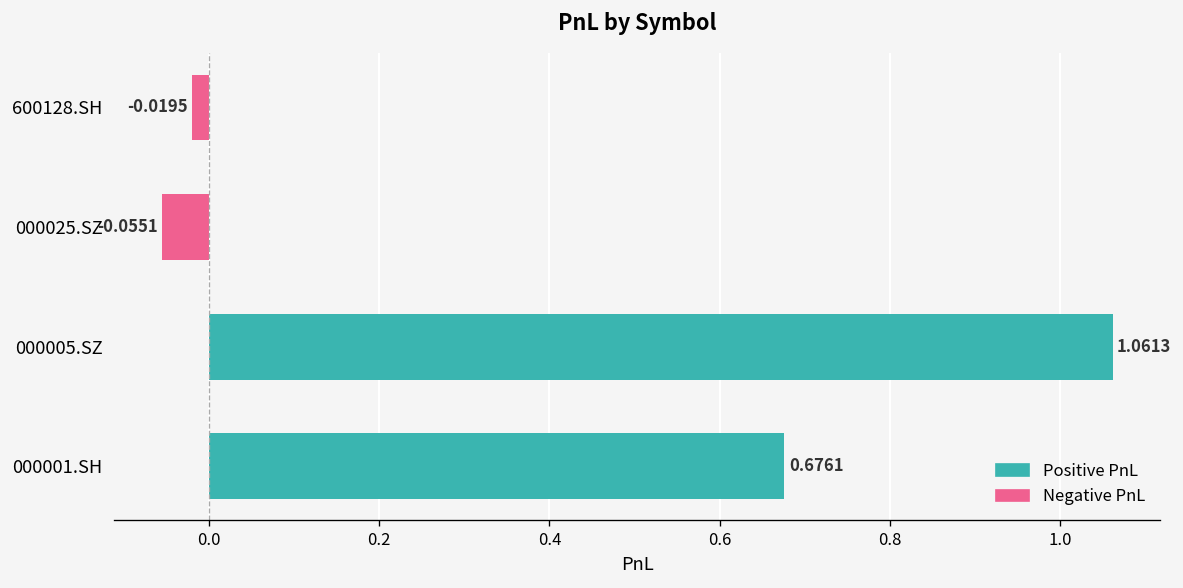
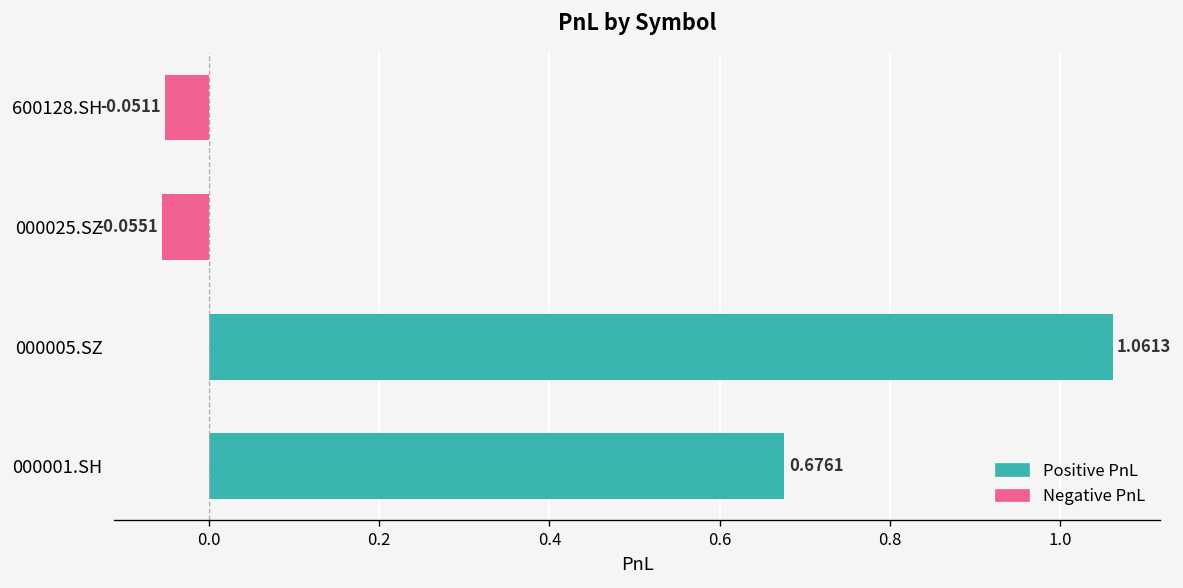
600128.SH: -0.0195 -> -0.0511
